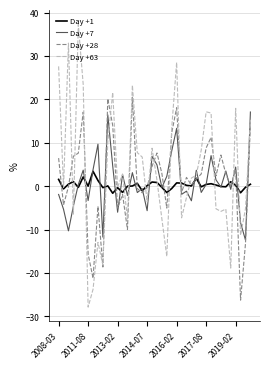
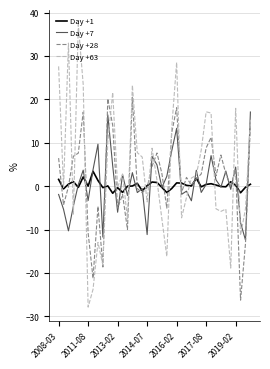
Day +28, 2011-08: -16 -> -11
Day +7, 2014-07: -6 -> -11
